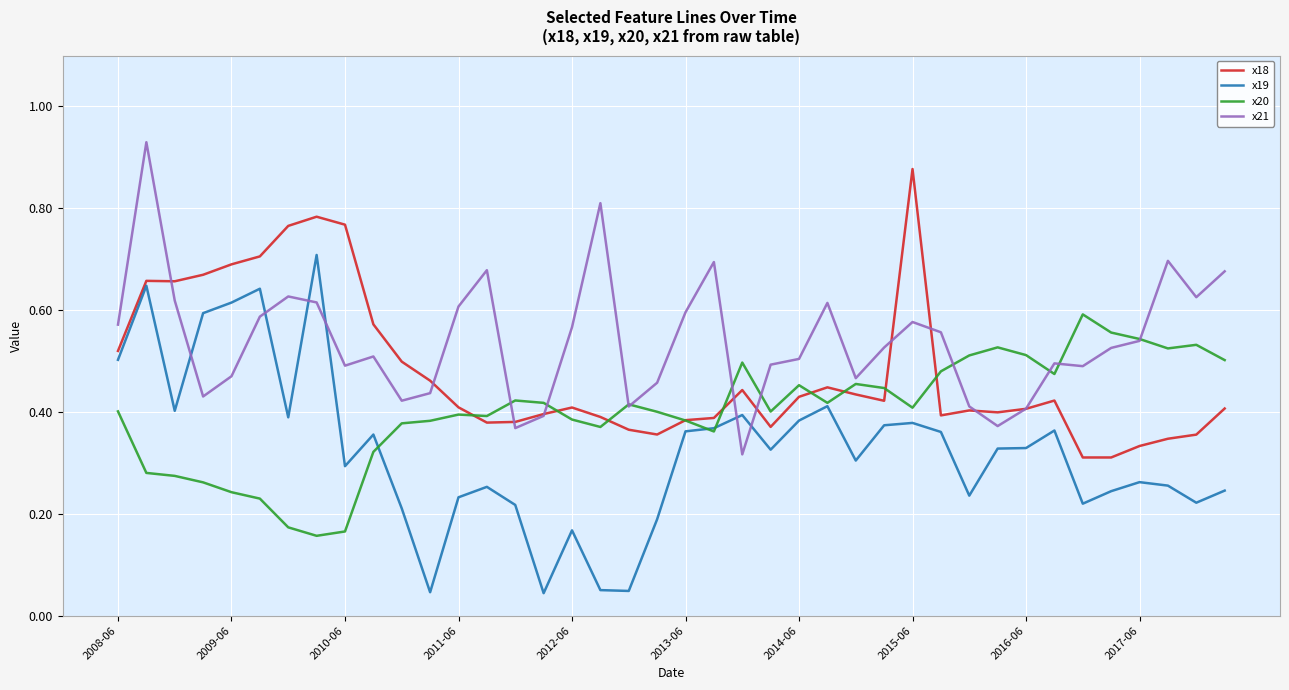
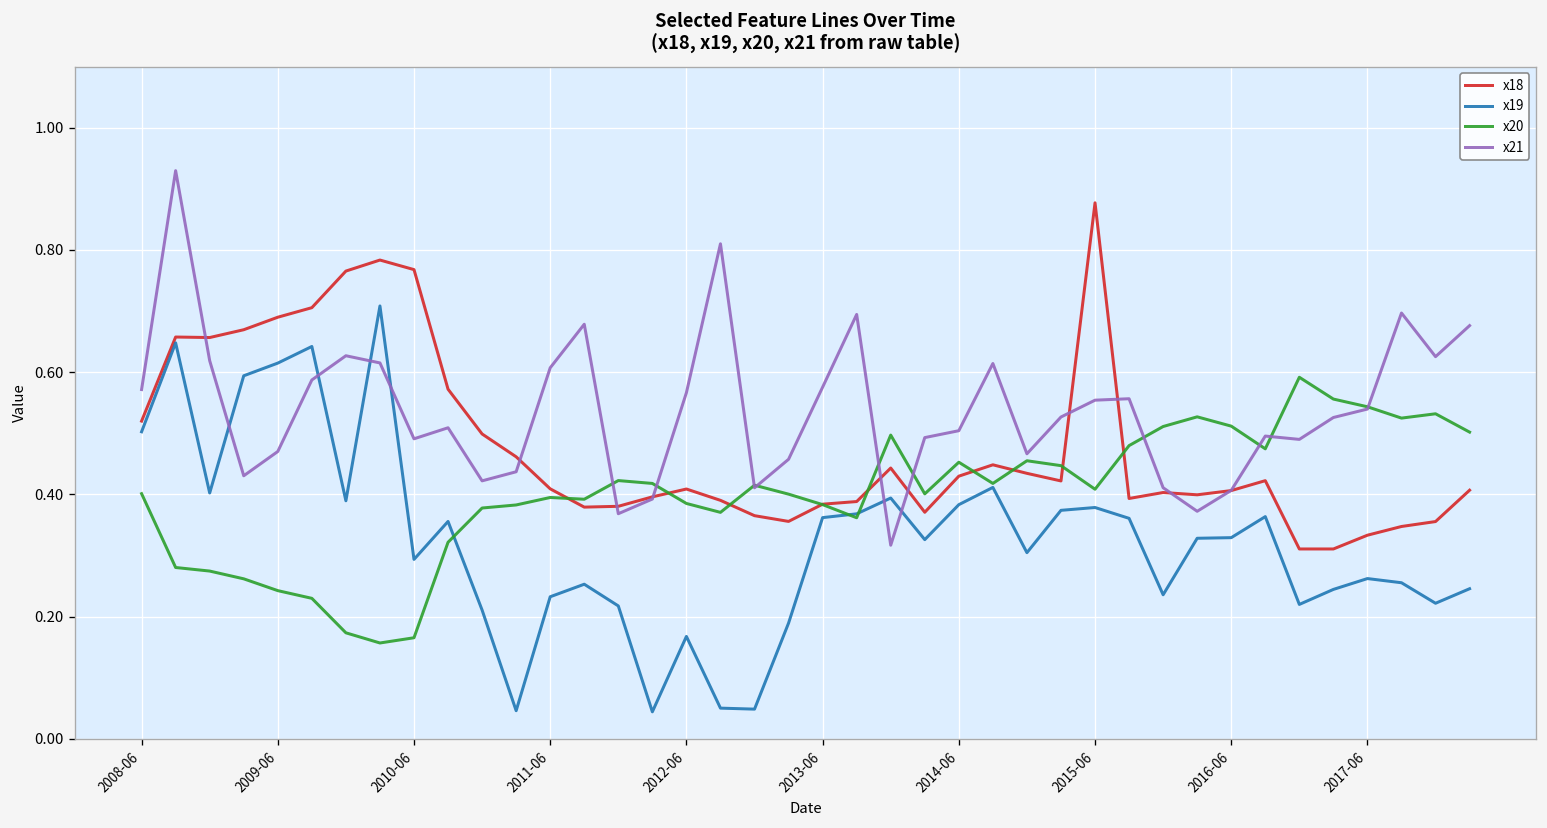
x21, 2013-06: 0.60 -> 0.58
x21, 2015-06: 0.58 -> 0.55
